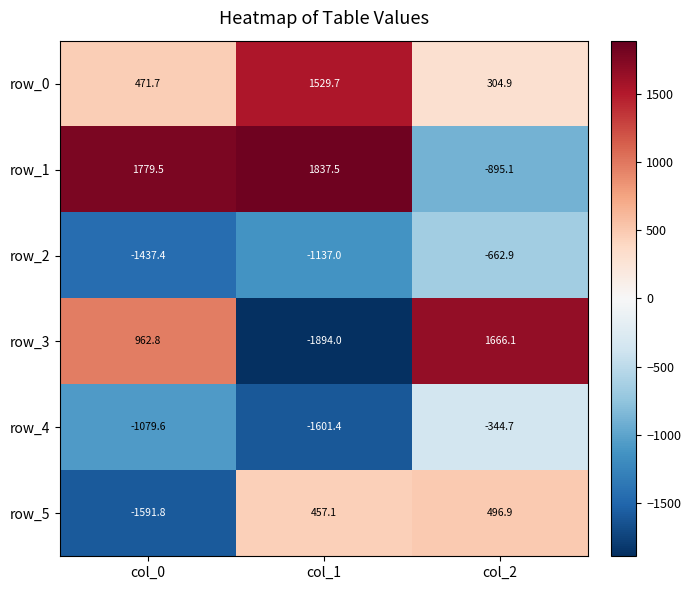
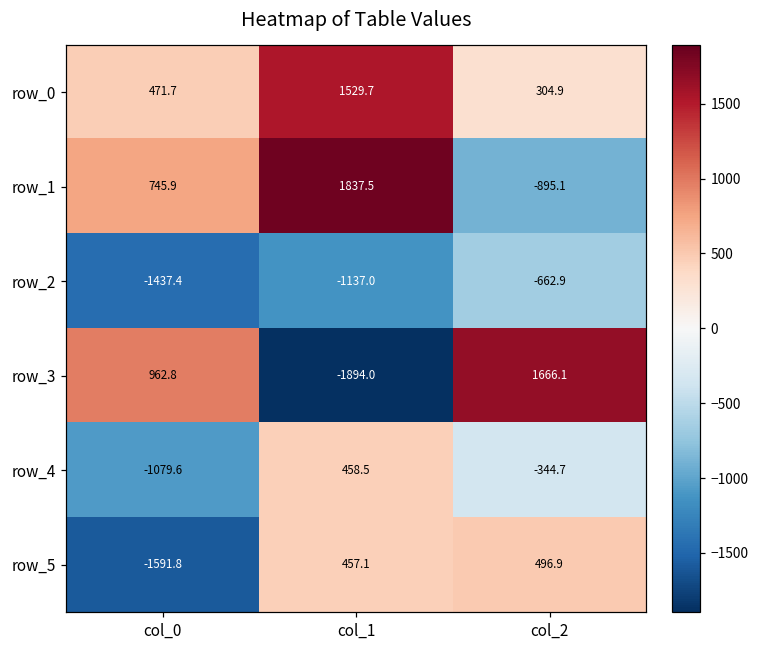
row_1, col_0: 1779.5 -> 745.9
row_4, col_1: -1601.4 -> 458.5
